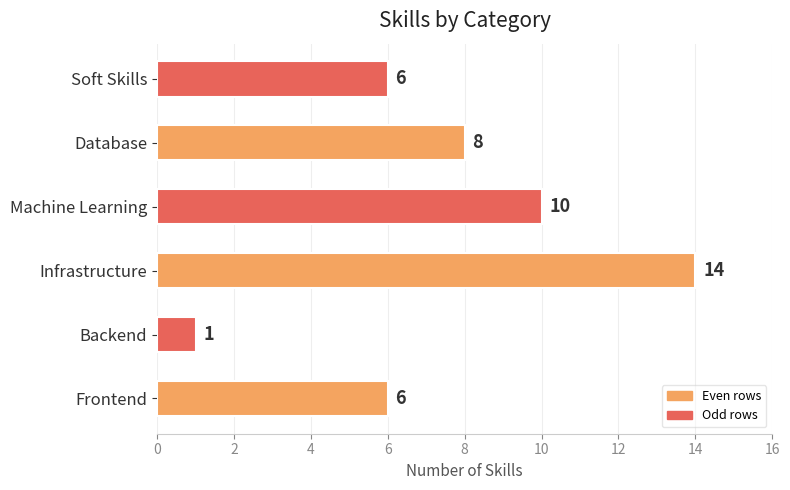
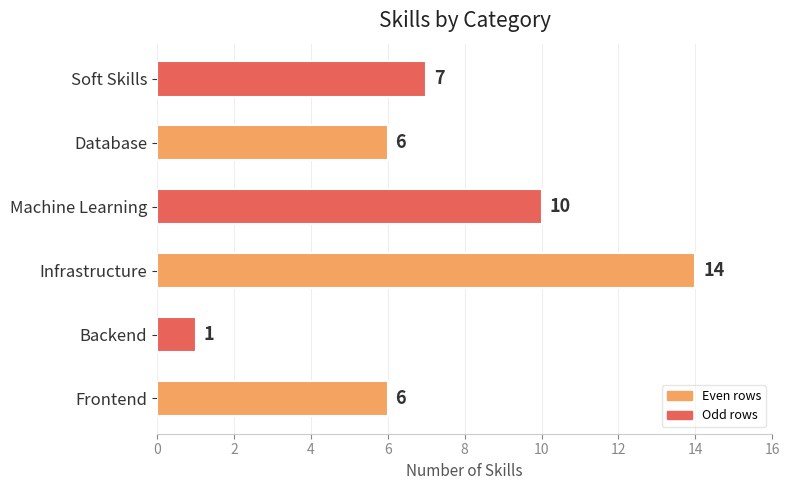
Soft Skills: 6 -> 7
Database: 8 -> 6
